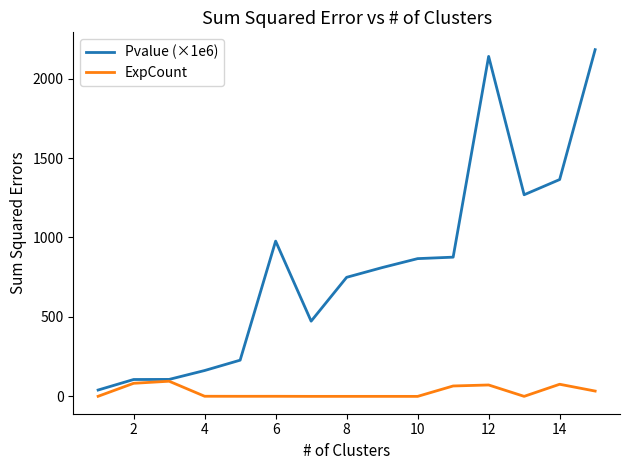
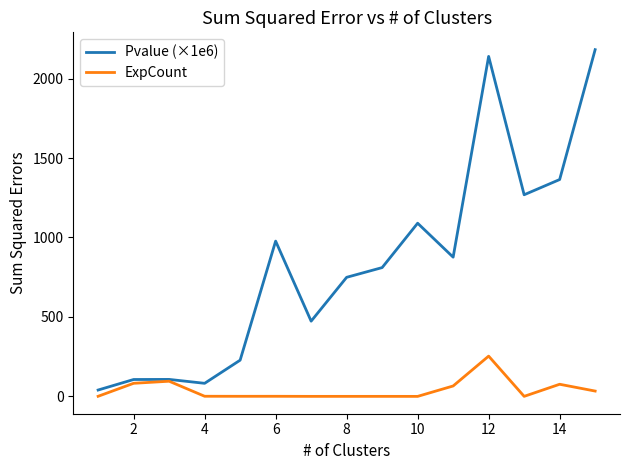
Pvalue (×1e6), 4: 160 -> 80
Pvalue (×1e6), 10: 870 -> 1090
ExpCount, 12: 70 -> 250
